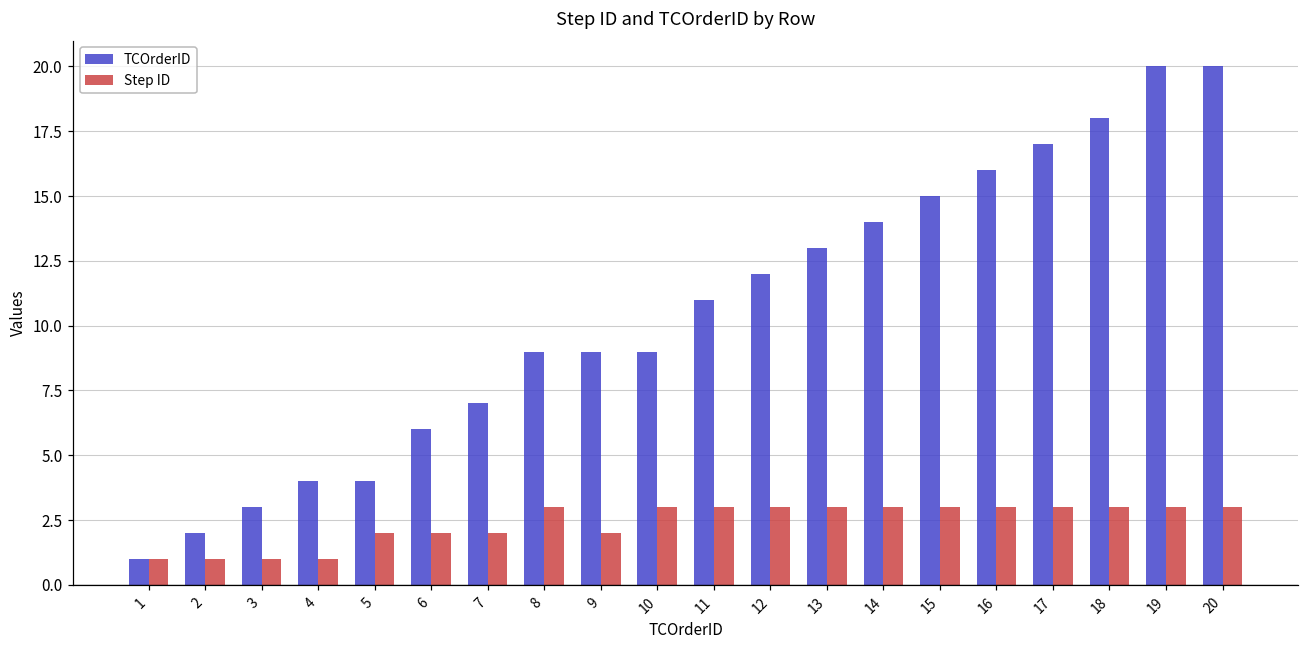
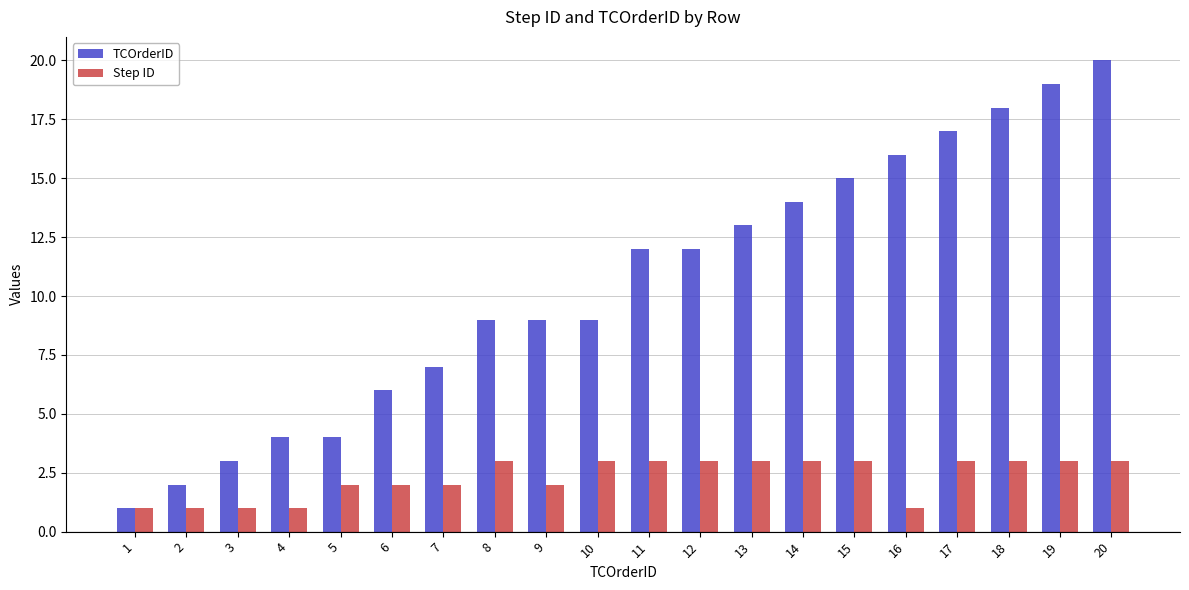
TCOrderID, 11: 11 -> 12
Step ID, 16: 3 -> 1
TCOrderID, 19: 20 -> 19
